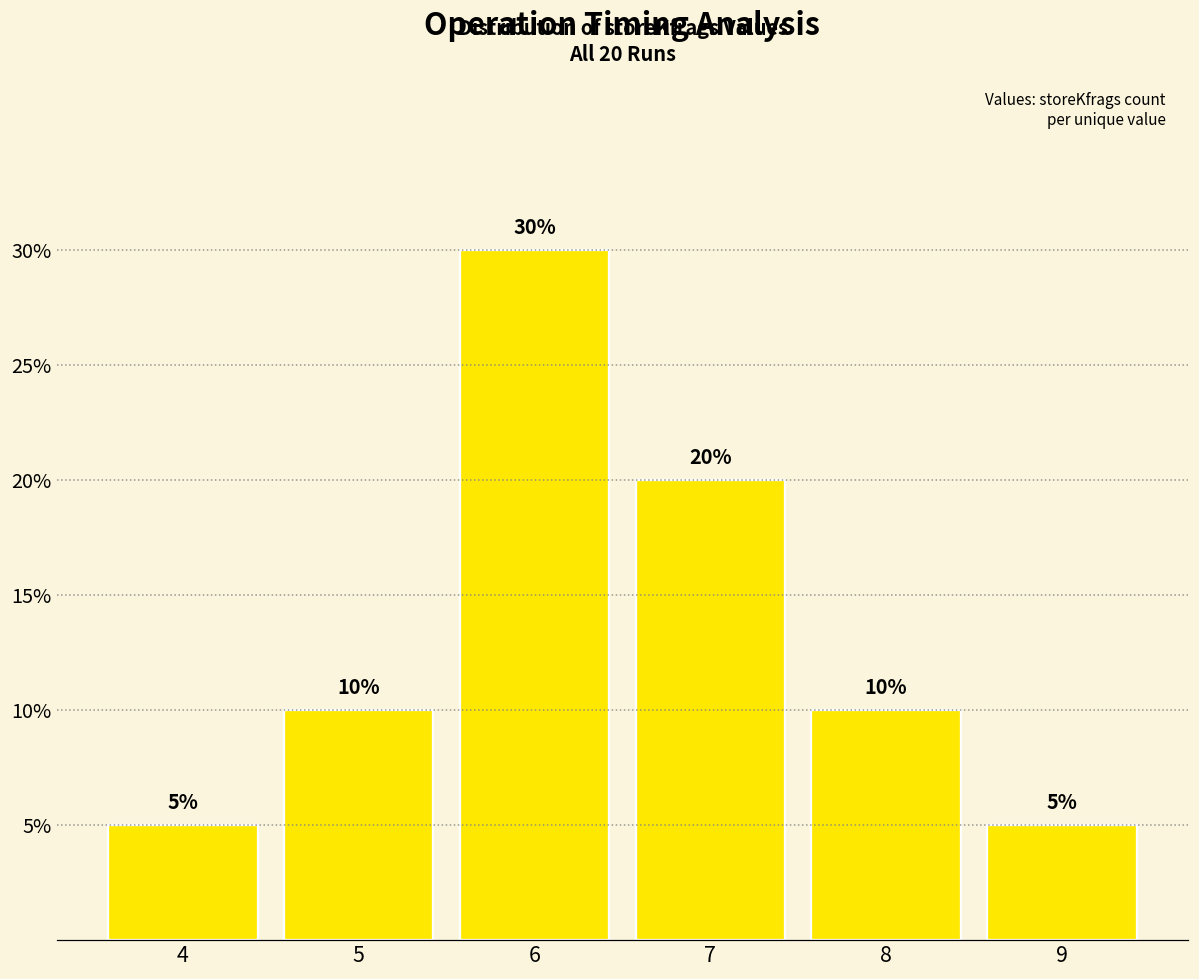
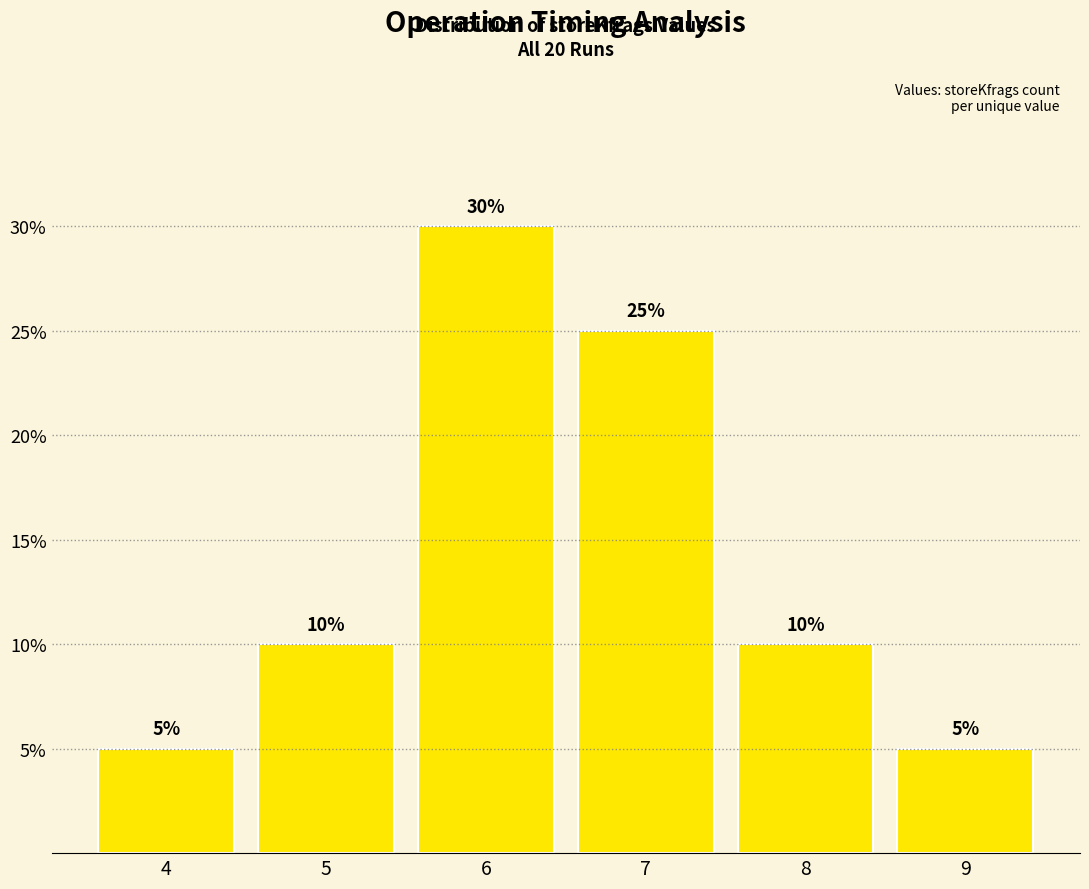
7: 20% -> 25%
